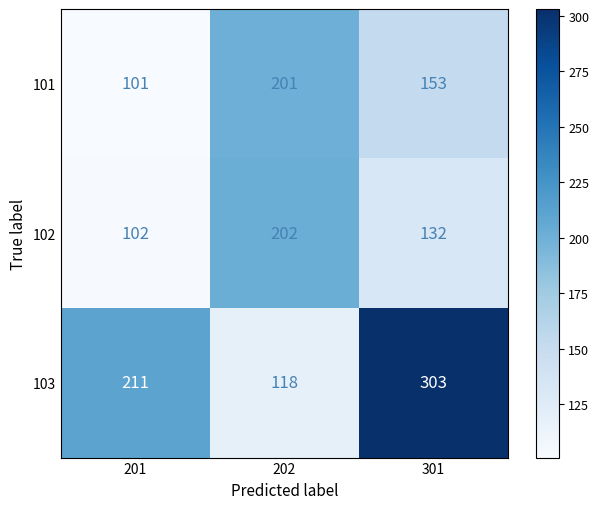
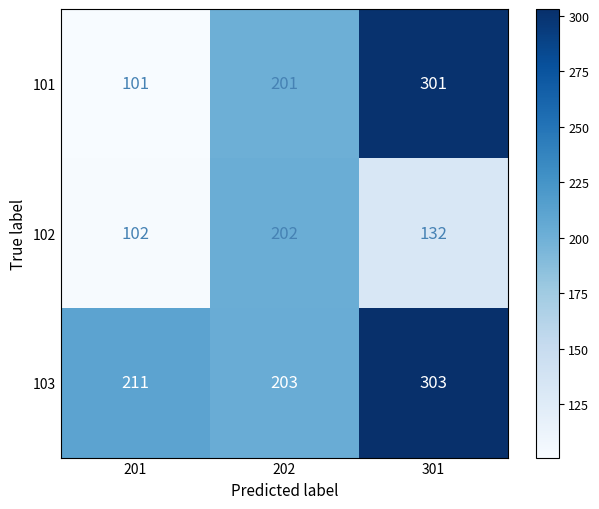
101, 301: 153 -> 301
103, 202: 118 -> 203
